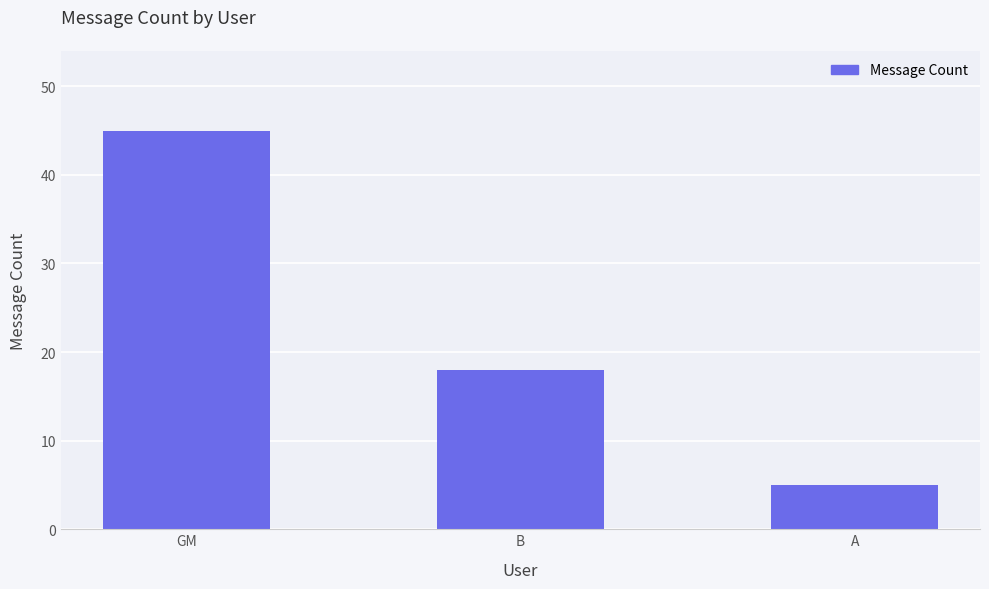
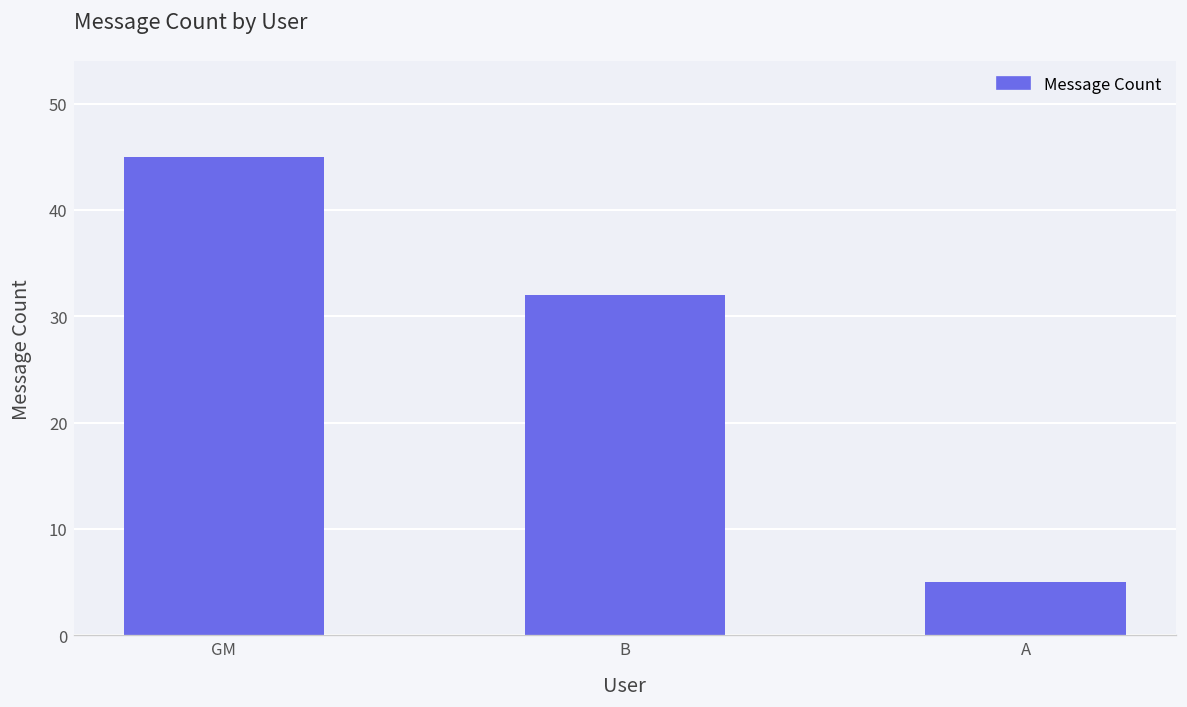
B: 18 -> 32
